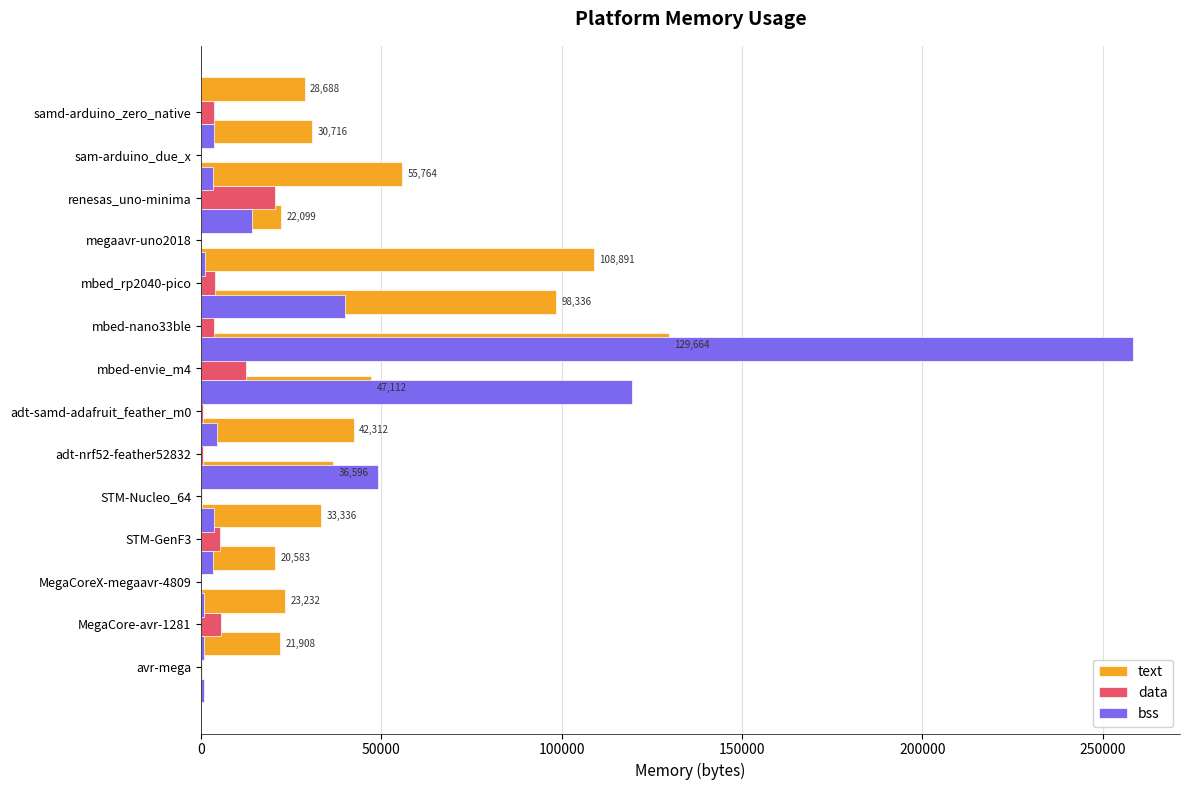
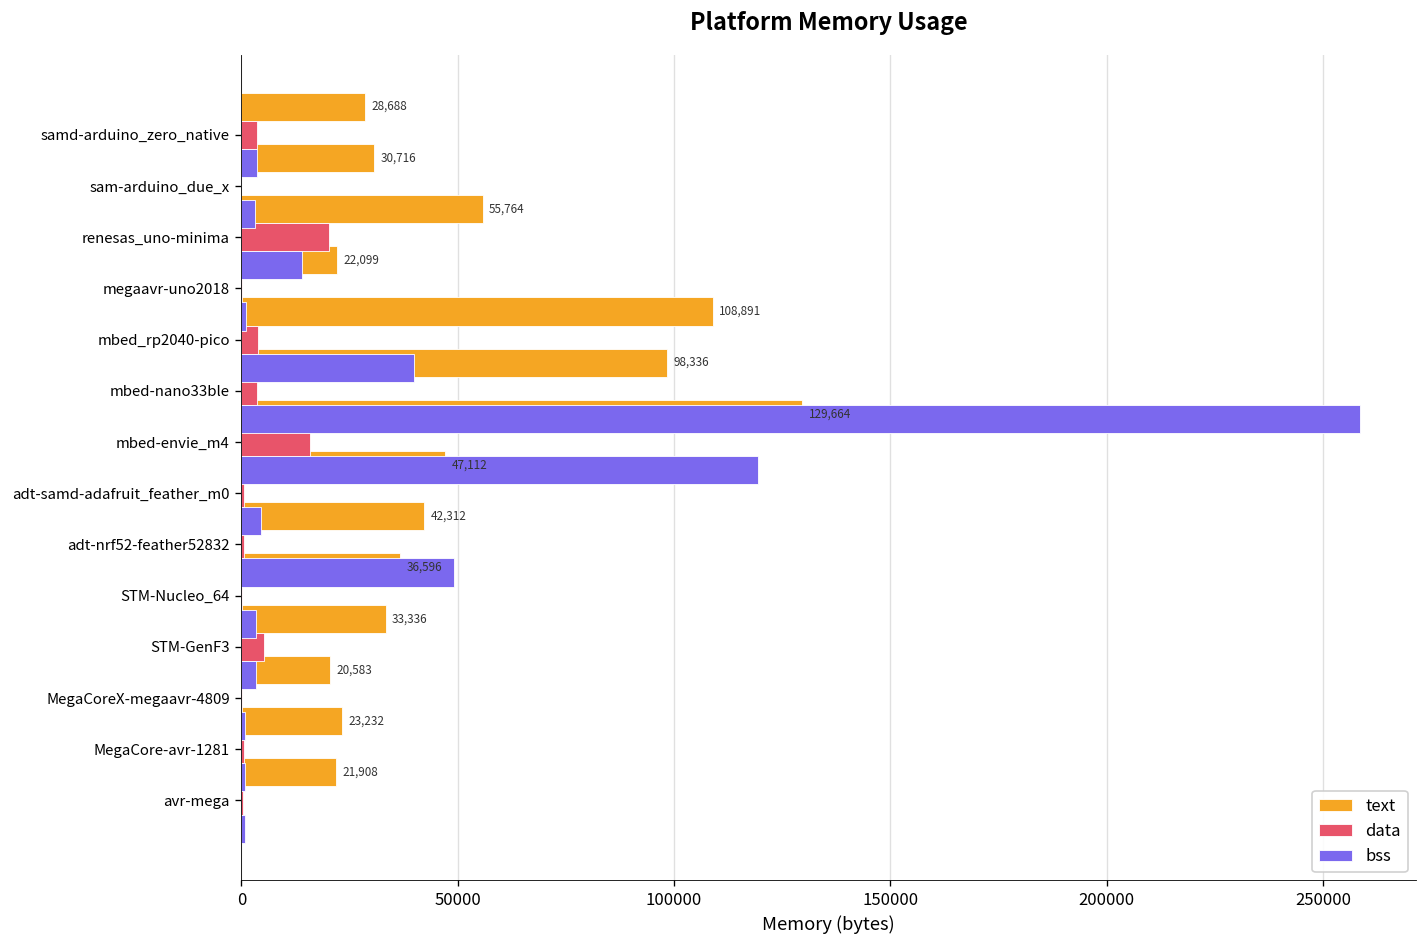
data, mbed-envie_m4: 13000 -> 16000
data, MegaCore-avr-1281: 5000 -> 1000
